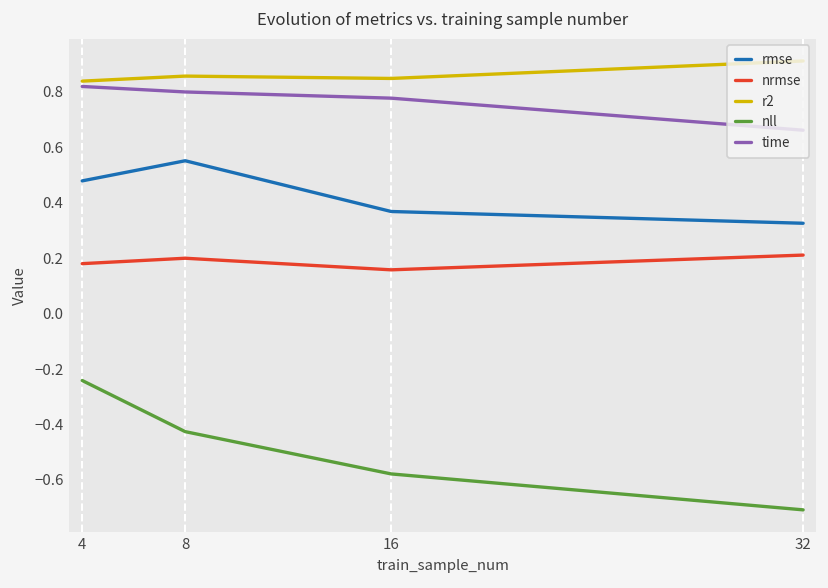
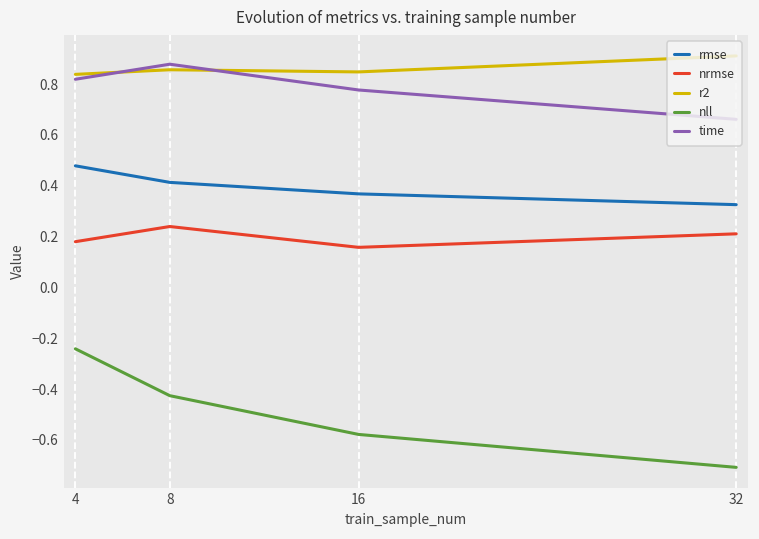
rmse, 8: 0.55 -> 0.41
nrmse, 8: 0.20 -> 0.24
time, 8: 0.80 -> 0.88
